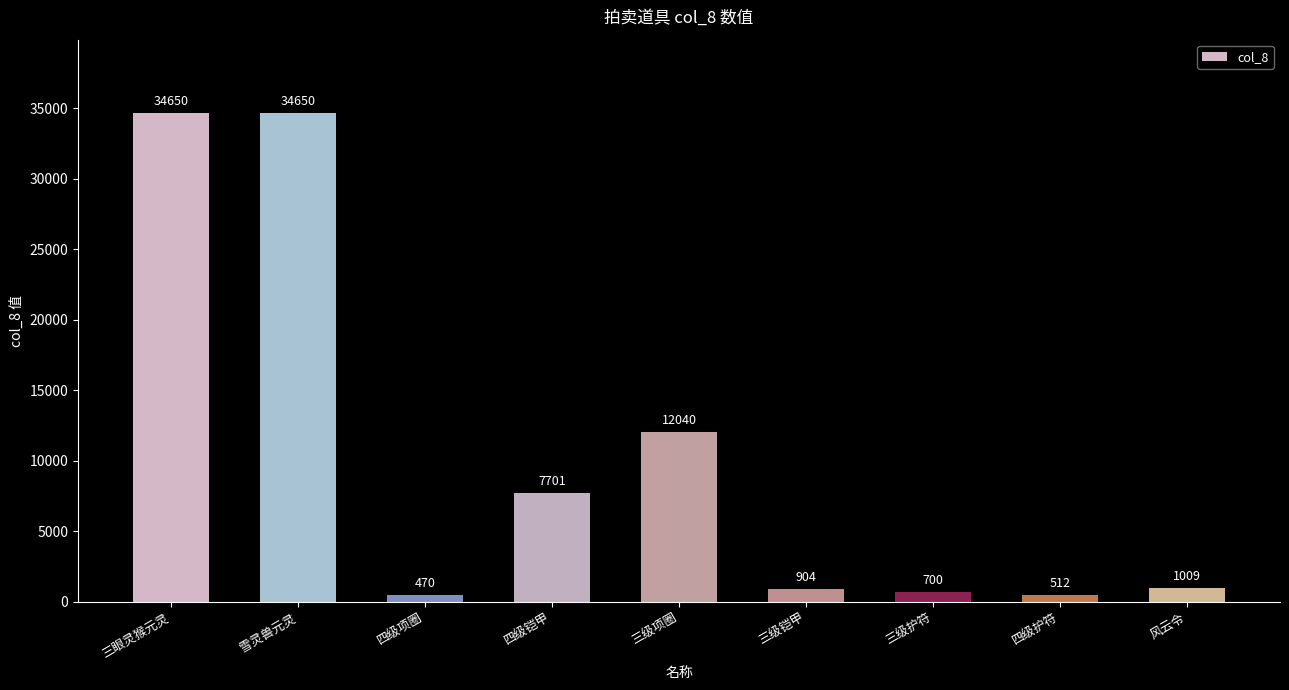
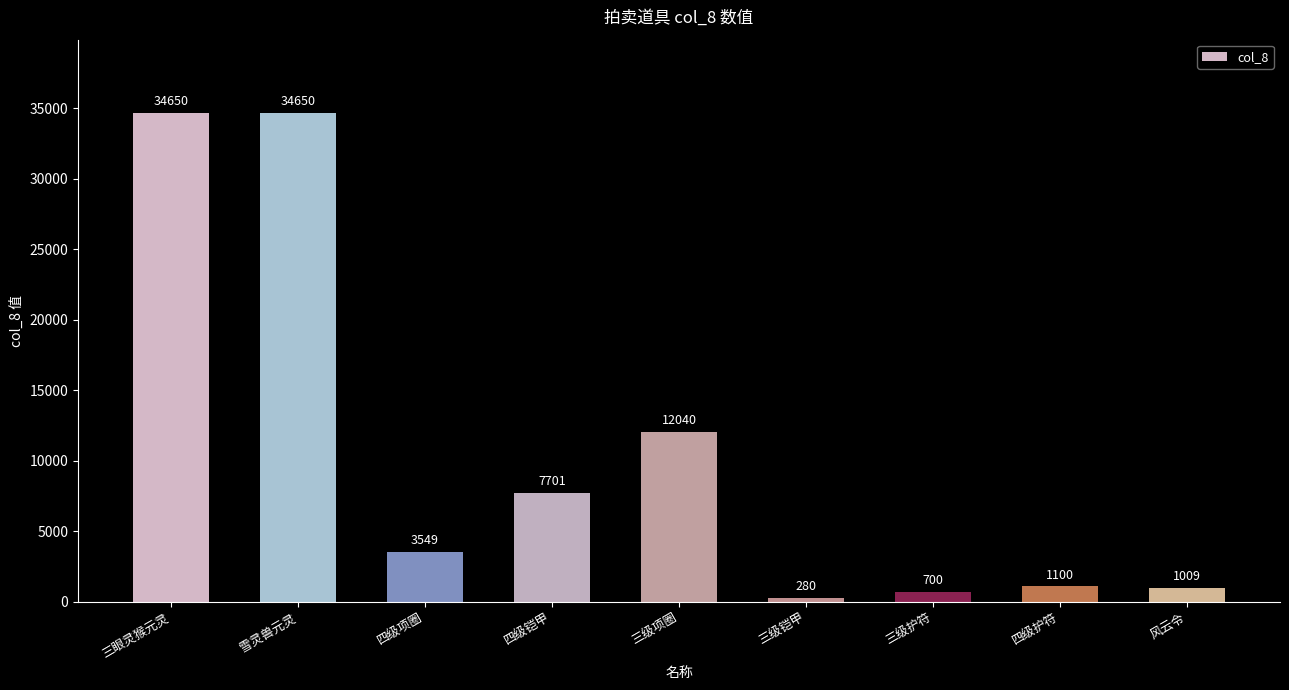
四级项圈: 470 -> 3549
三级铠甲: 904 -> 280
四级护符: 512 -> 1100
